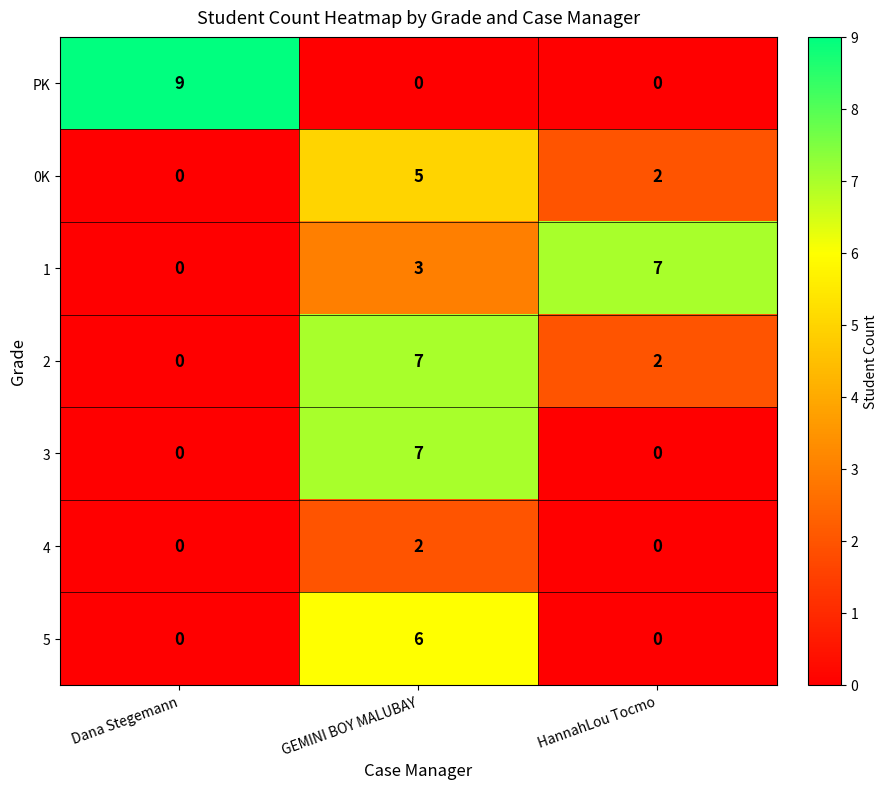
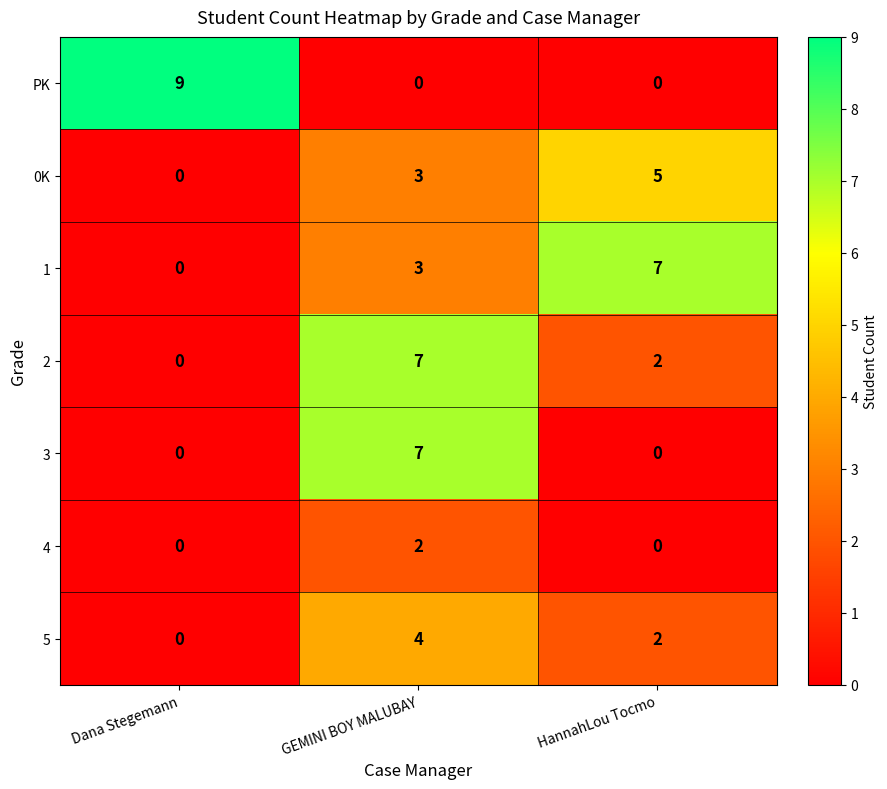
0K, GEMINI BOY MALUBAY: 5 -> 3
0K, HannahLou Tocmo: 2 -> 5
5, GEMINI BOY MALUBAY: 6 -> 4
5, HannahLou Tocmo: 0 -> 2
